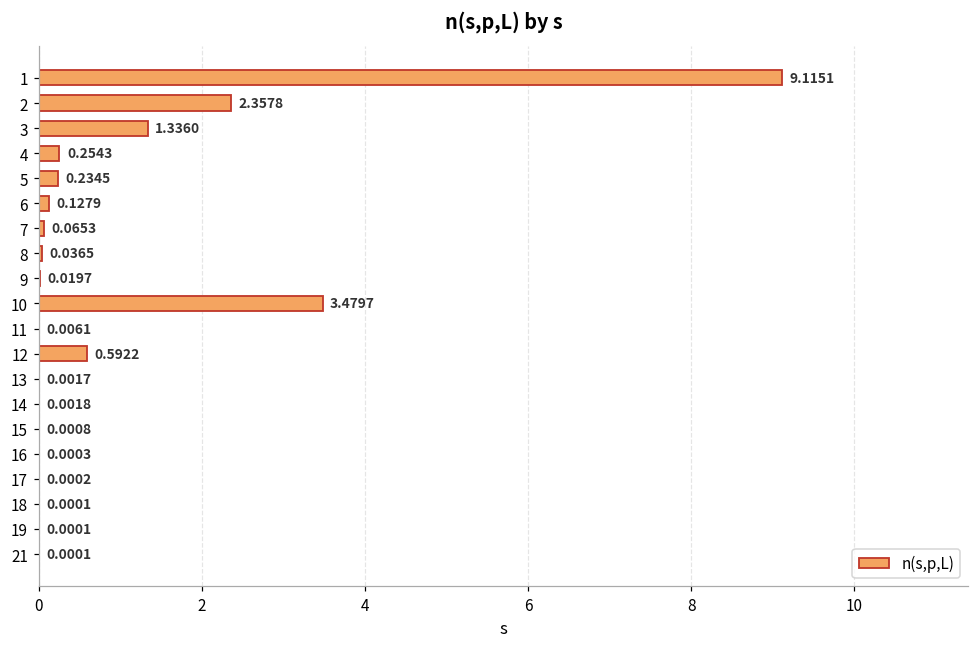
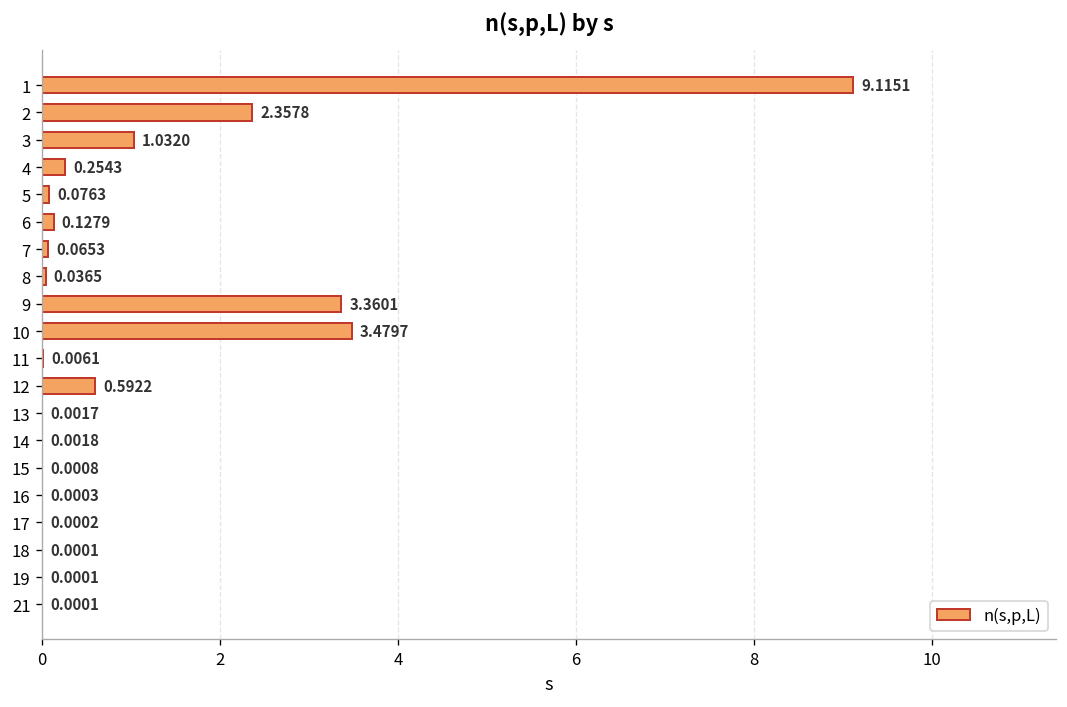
3: 1.3360 -> 1.0320
5: 0.2345 -> 0.0763
9: 0.0197 -> 3.3601
